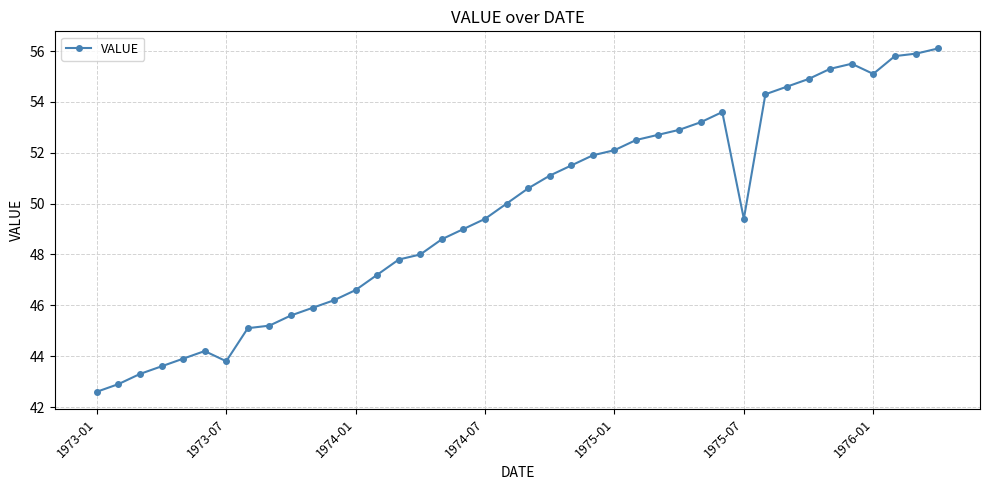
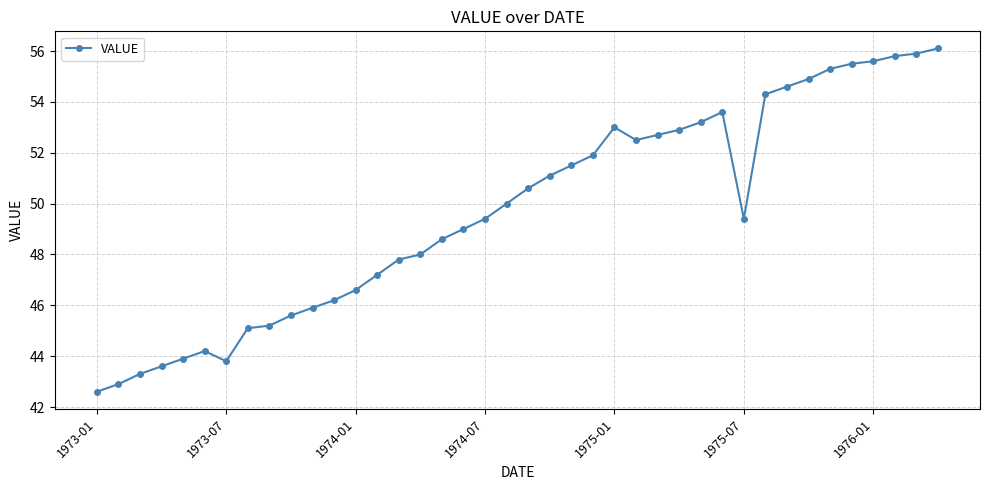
1975-01: 52.1 -> 53.0
1976-01: 55.1 -> 55.6
